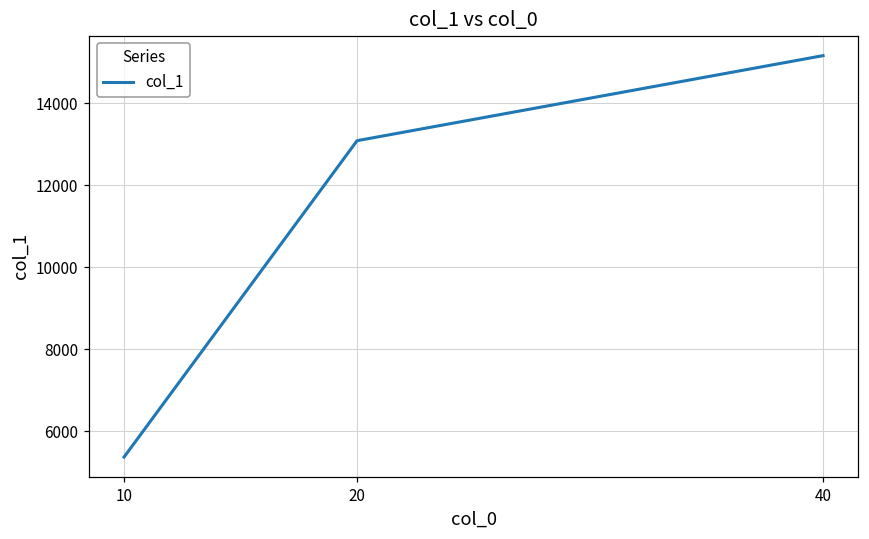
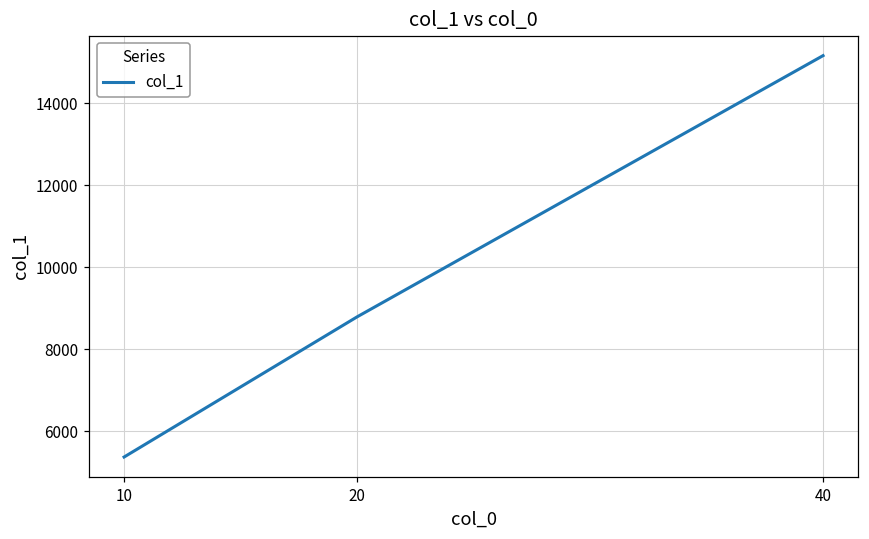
20: 13100 -> 8800
